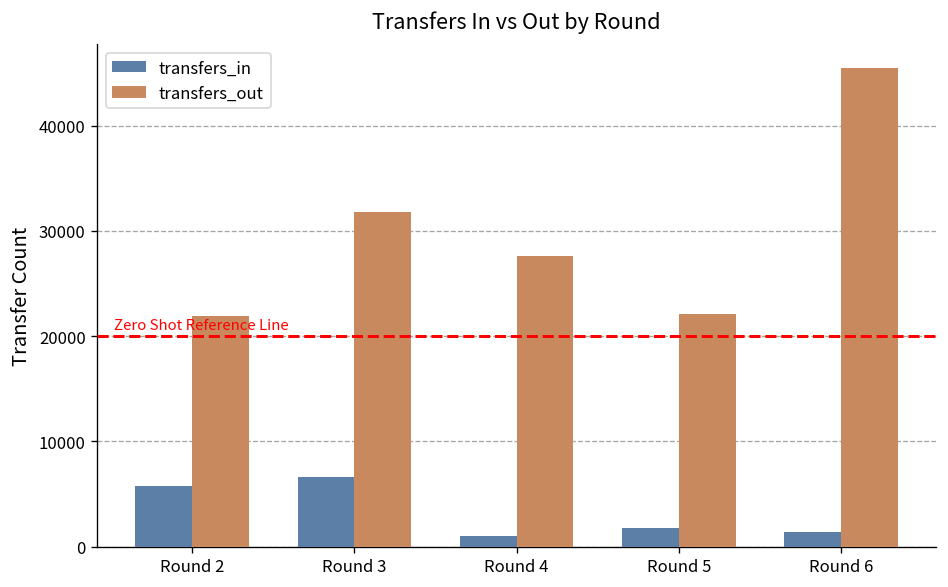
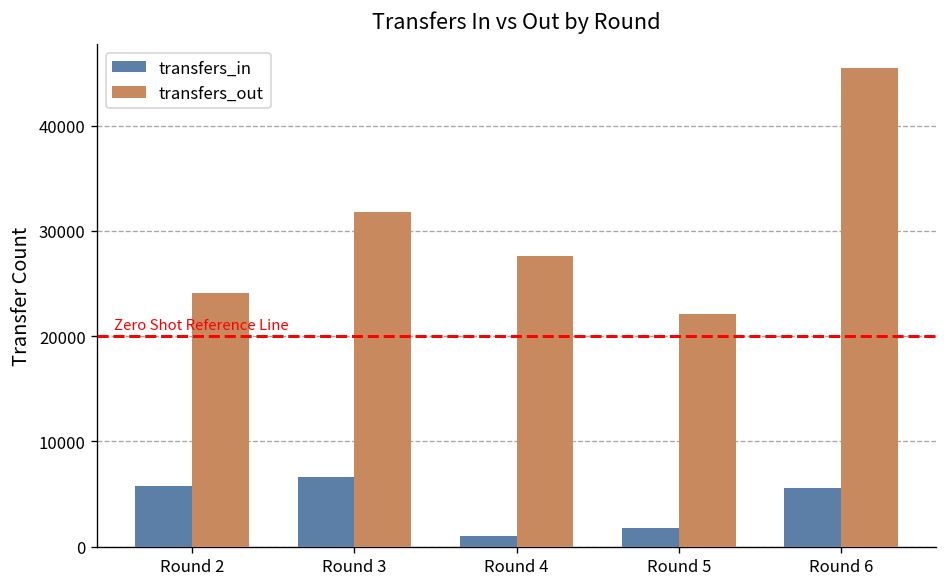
transfers_out, Round 2: 22000 -> 24000
transfers_in, Round 6: 1000 -> 6000
